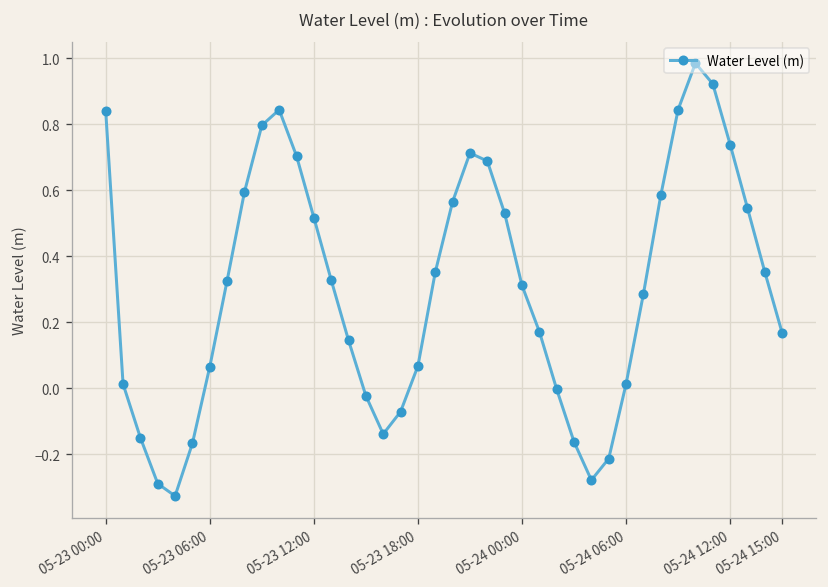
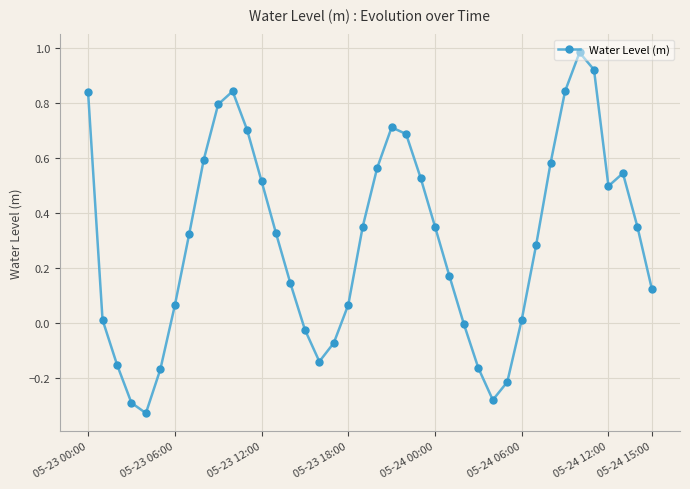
05-24 00:00: 0.31 -> 0.35
05-24 12:00: 0.74 -> 0.50
05-24 15:00: 0.17 -> 0.13
